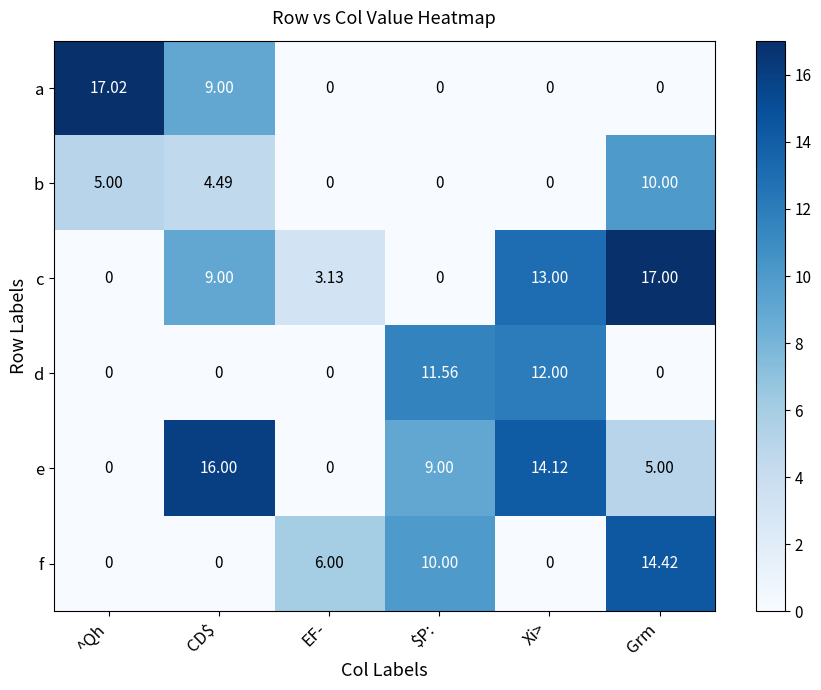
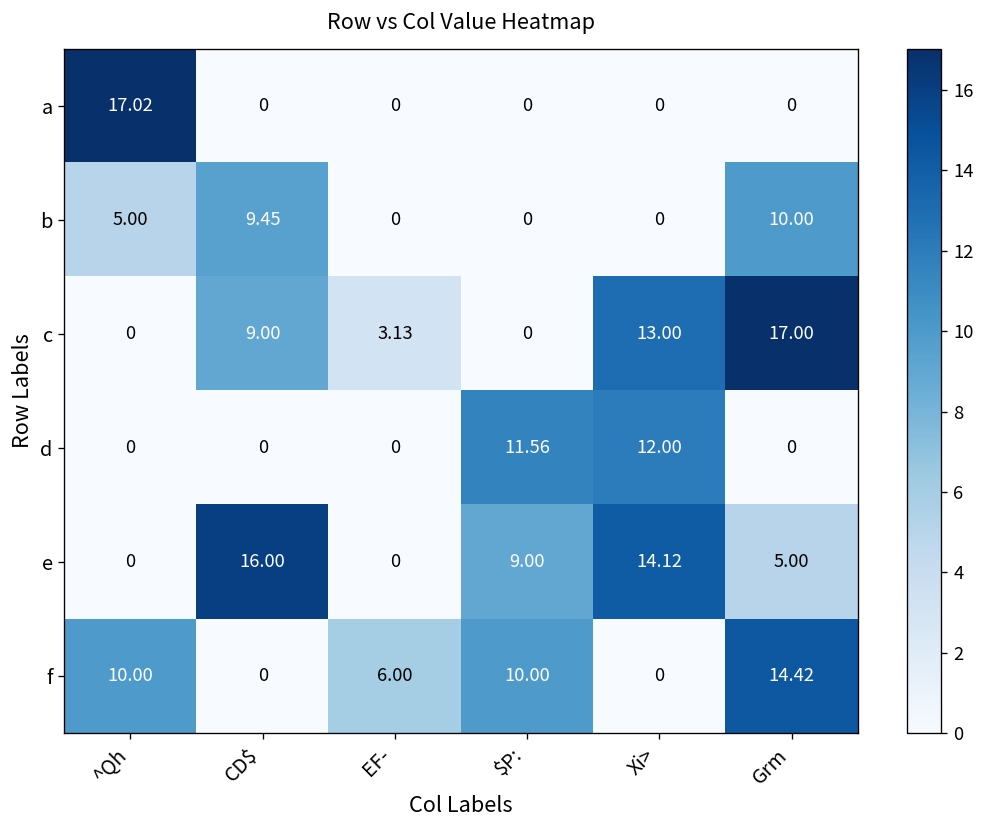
a, CD$: 9.00 -> 0
b, CD$: 4.49 -> 9.45
f, ^Qh: 0 -> 10.00
